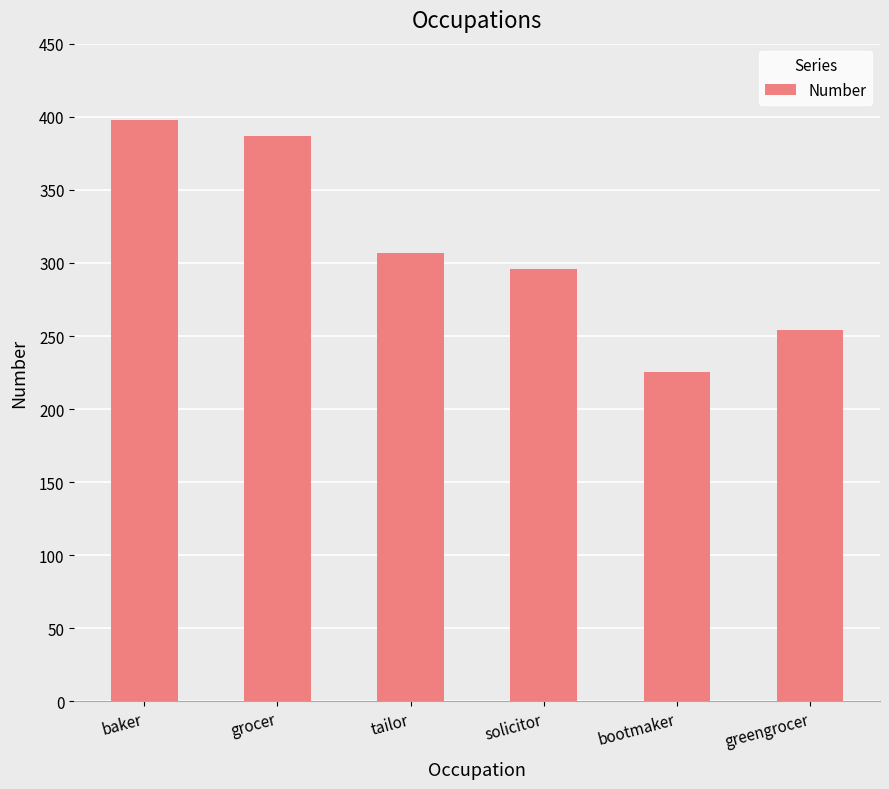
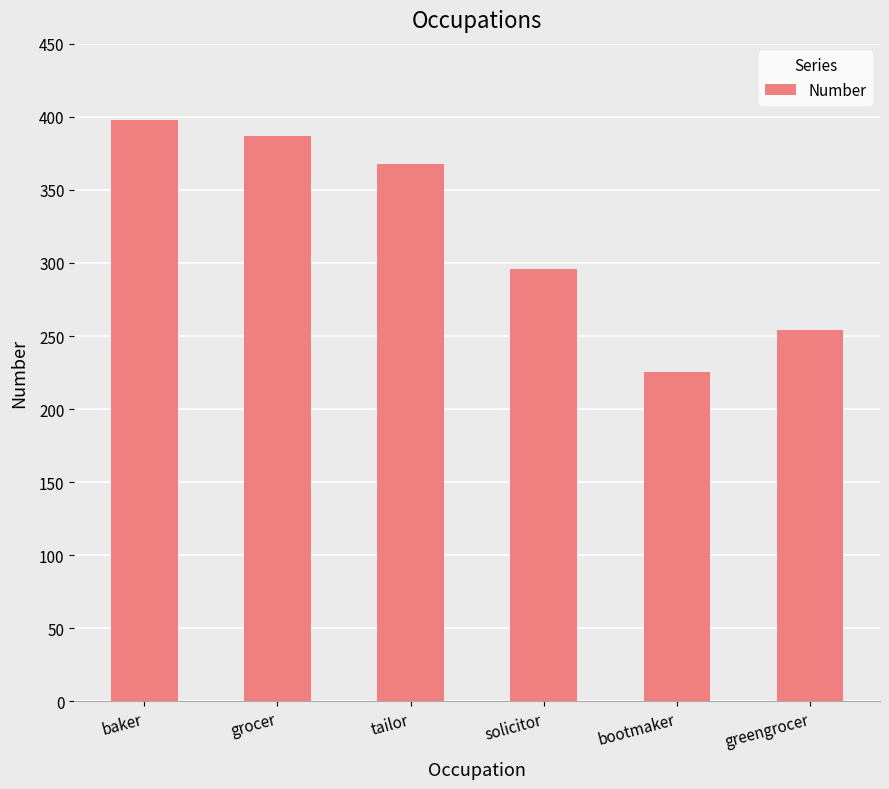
tailor: 307 -> 368
